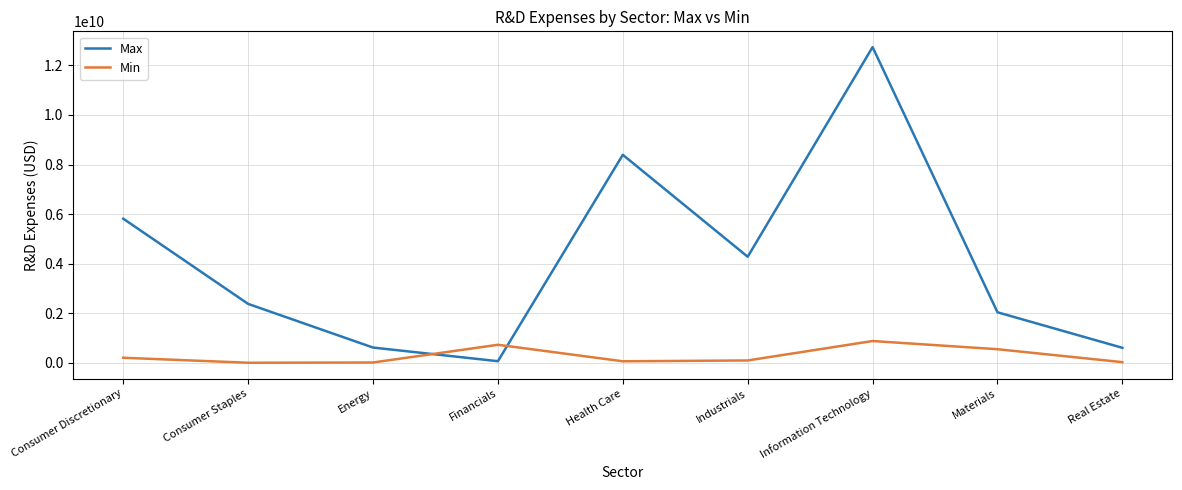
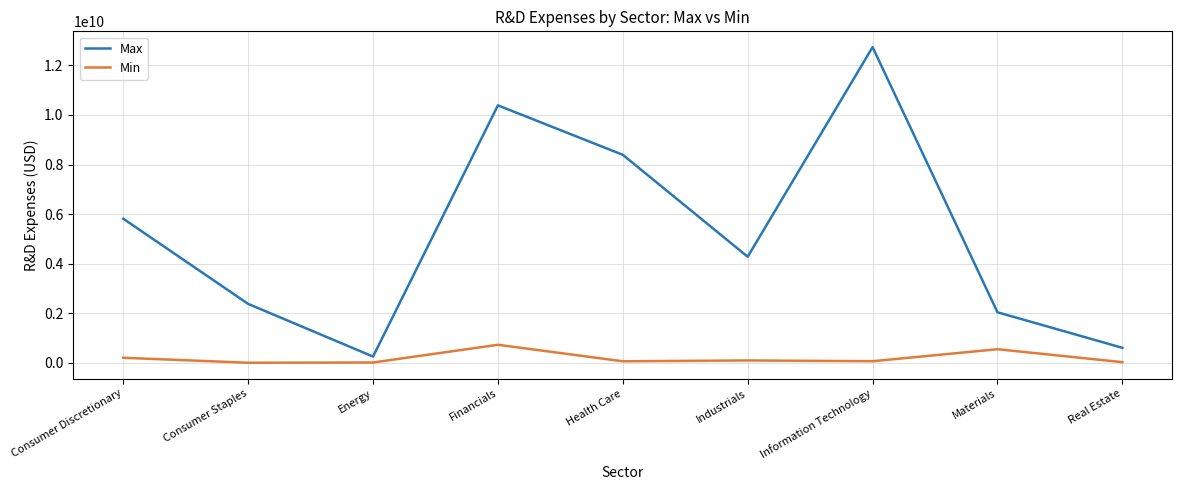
Max, Energy: 600000000 -> 200000000
Max, Financials: 100000000 -> 10400000000
Min, Information Technology: 900000000 -> 100000000
